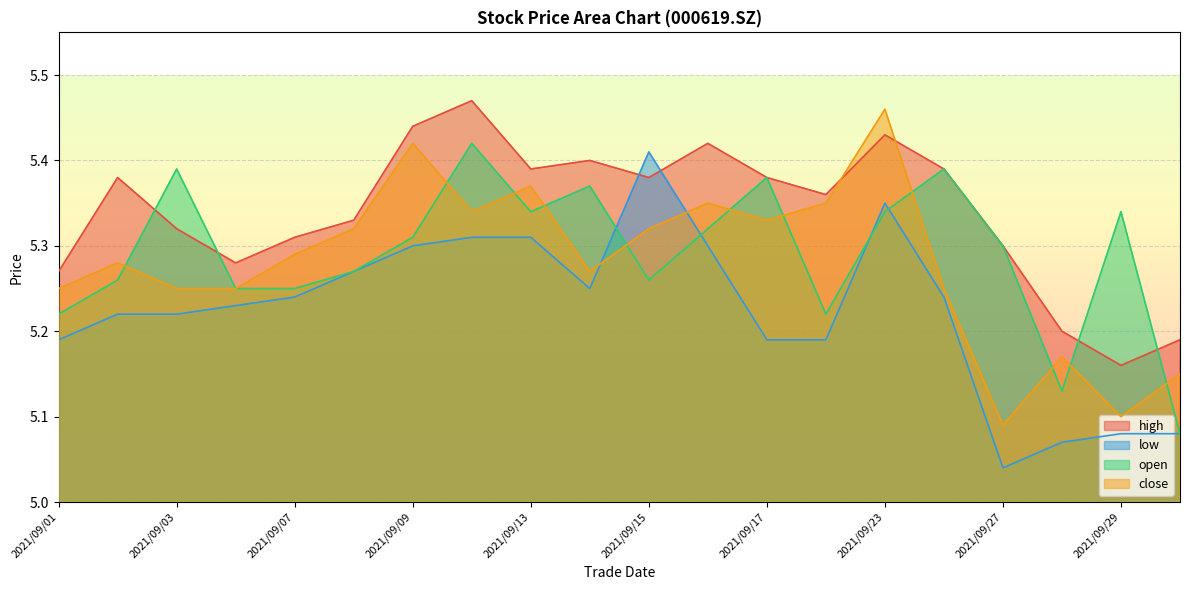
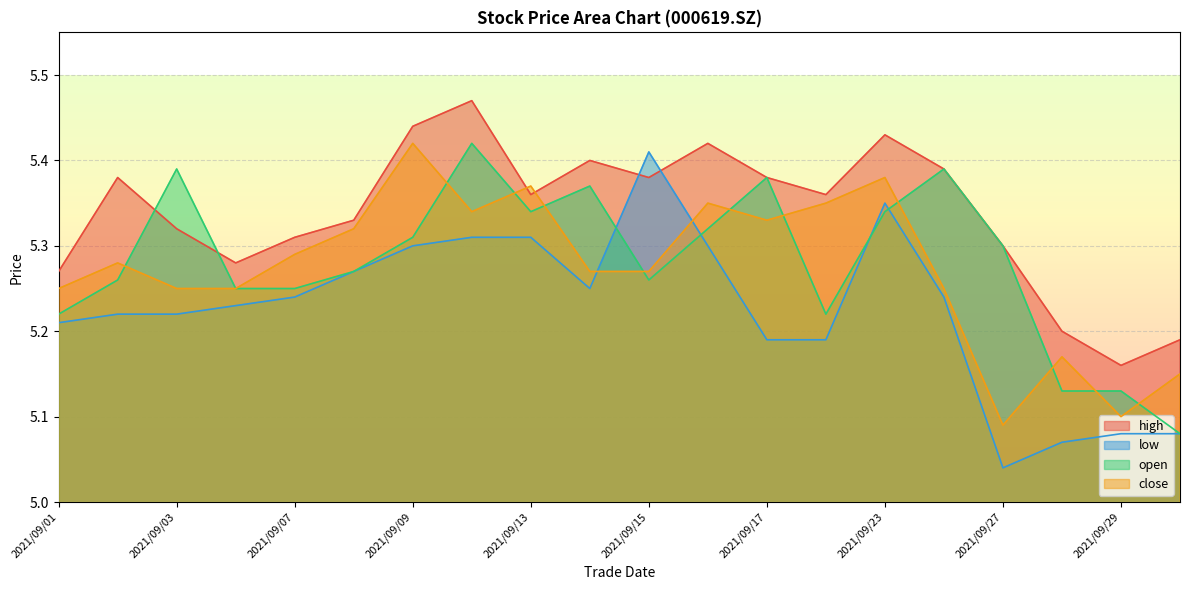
low, 2021/09/01: 5.19 -> 5.21
high, 2021/09/13: 5.39 -> 5.36
close, 2021/09/15: 5.32 -> 5.27
close, 2021/09/23: 5.46 -> 5.38
open, 2021/09/29: 5.34 -> 5.13
